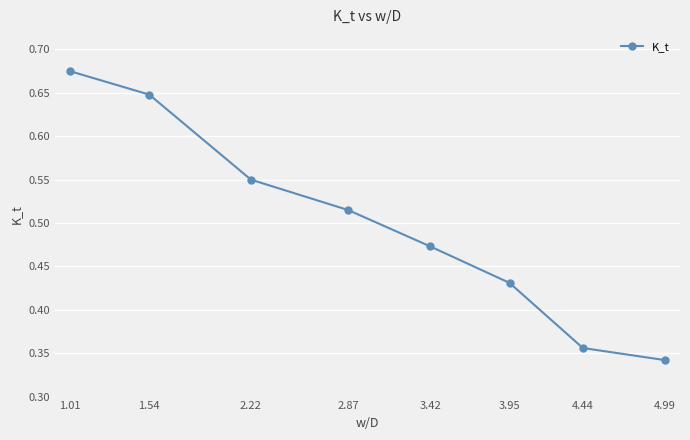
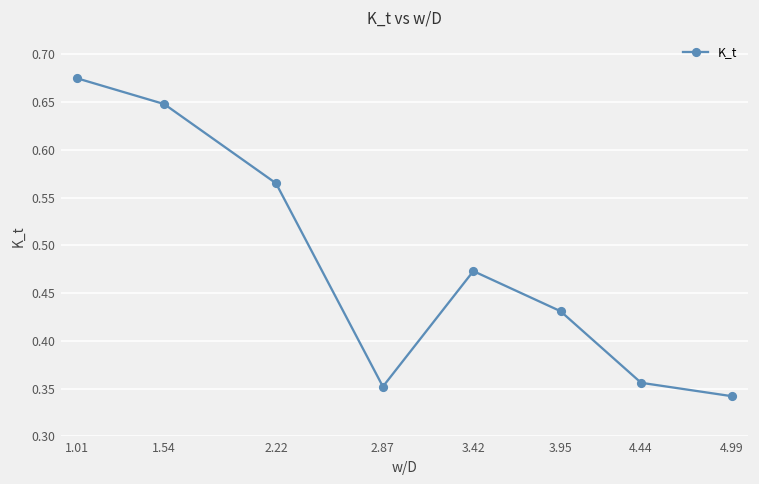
2.22: 0.55 -> 0.57
2.87: 0.52 -> 0.35
